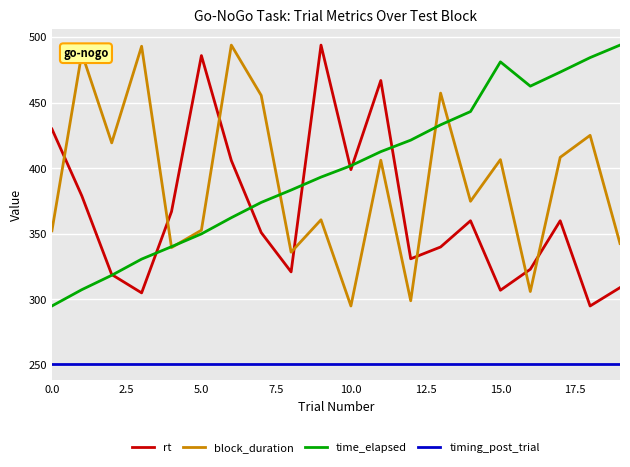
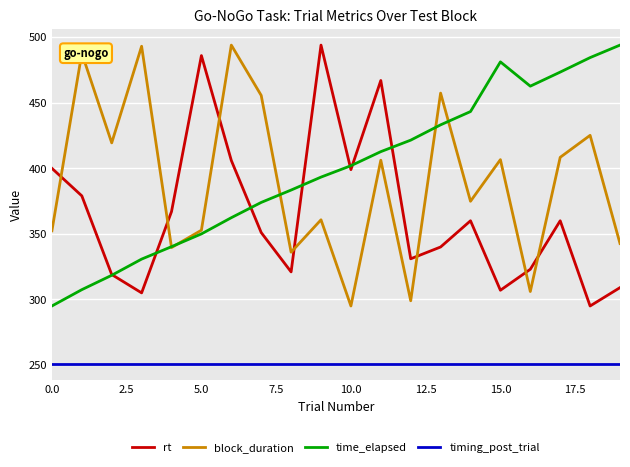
rt, 0.0: 430 -> 400
